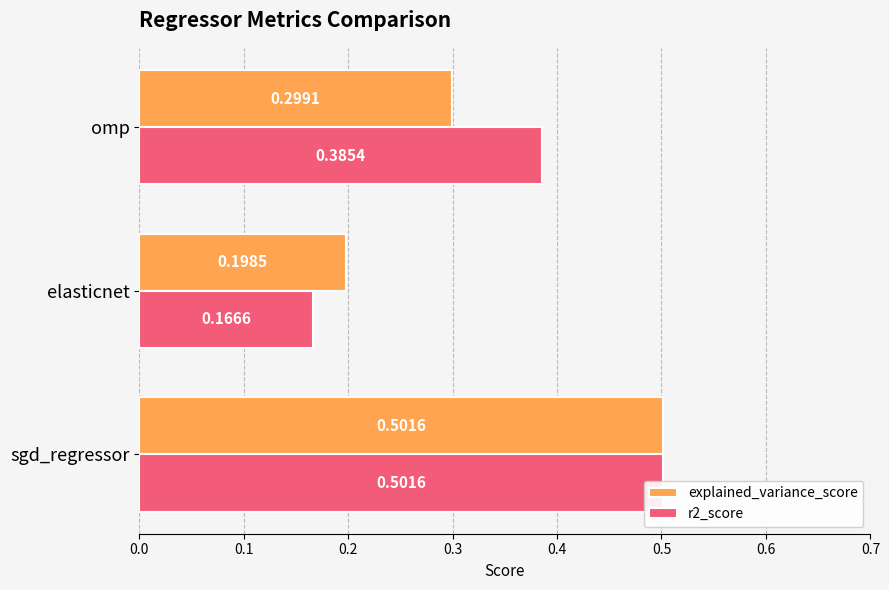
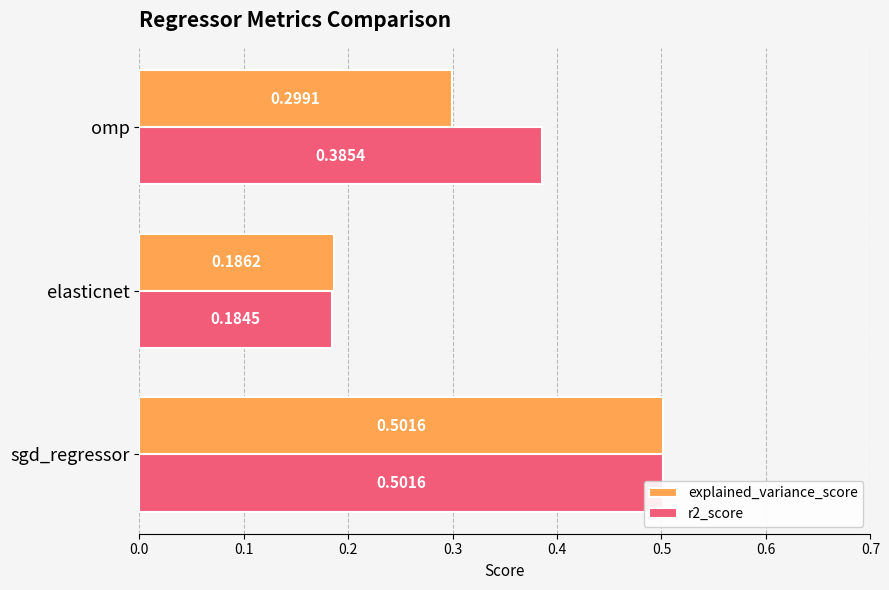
explained_variance_score, elasticnet: 0.1985 -> 0.1862
r2_score, elasticnet: 0.1666 -> 0.1845
